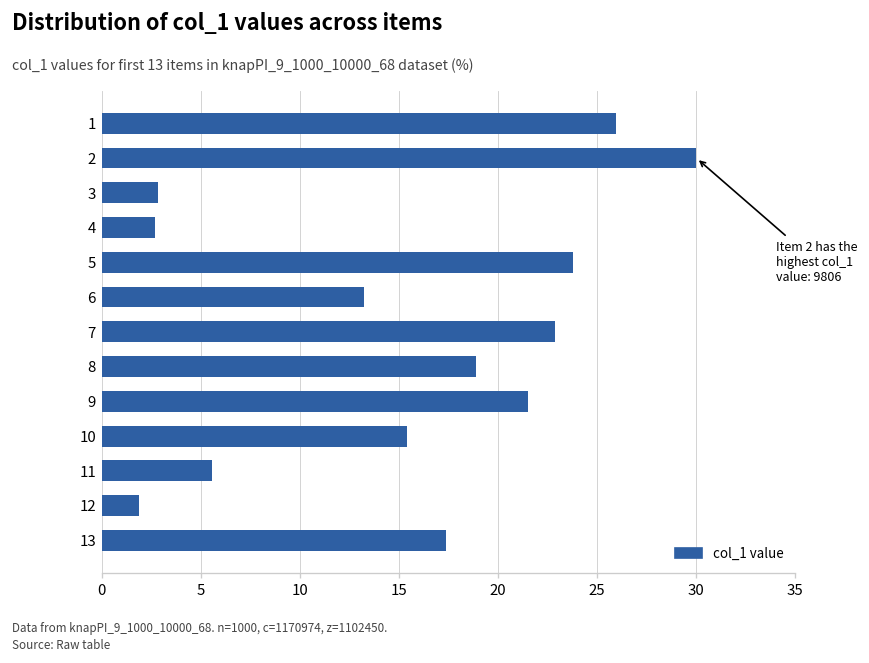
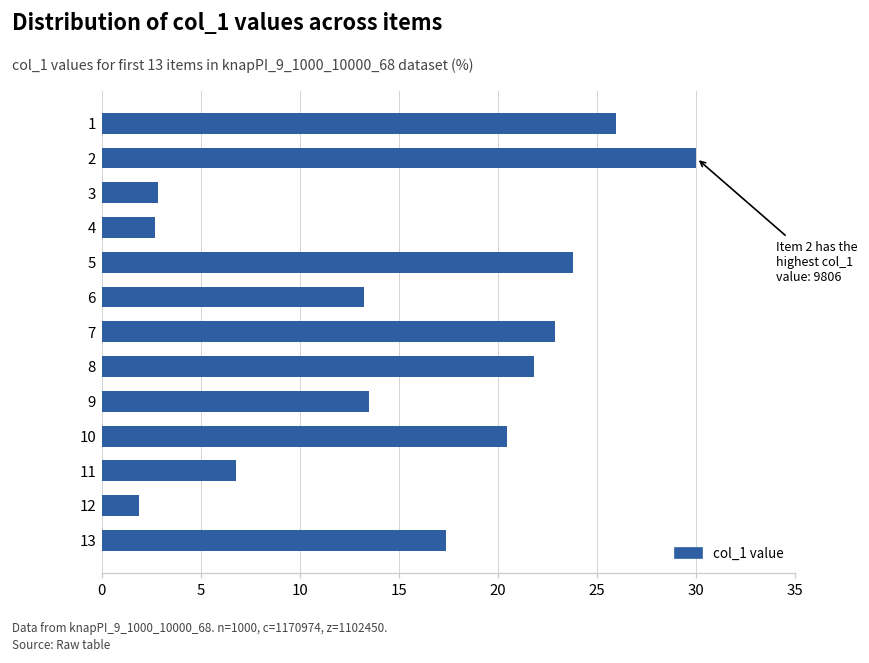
8: 18.9 -> 21.8
9: 21.5 -> 13.5
10: 15.4 -> 20.5
11: 5.5 -> 6.8
